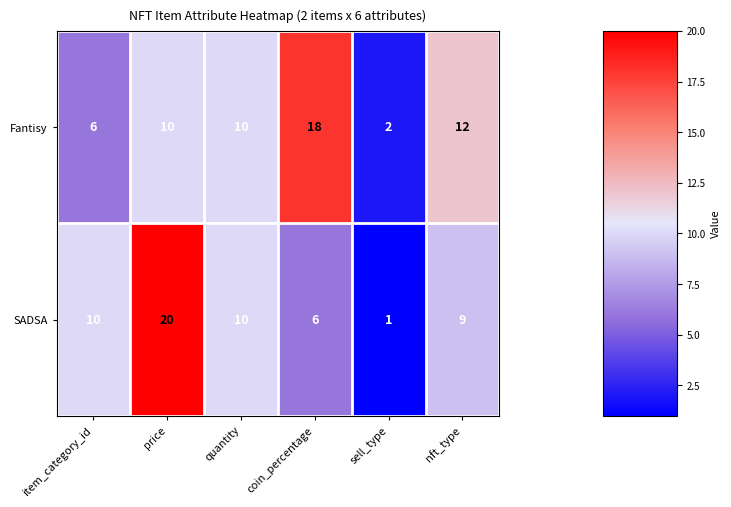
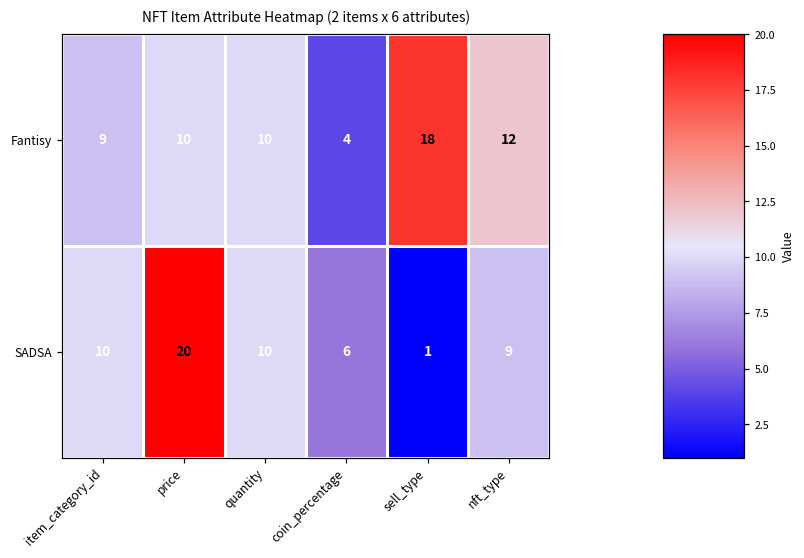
Fantisy, item_category_id: 6 -> 9
Fantisy, coin_percentage: 18 -> 4
Fantisy, sell_type: 2 -> 18
